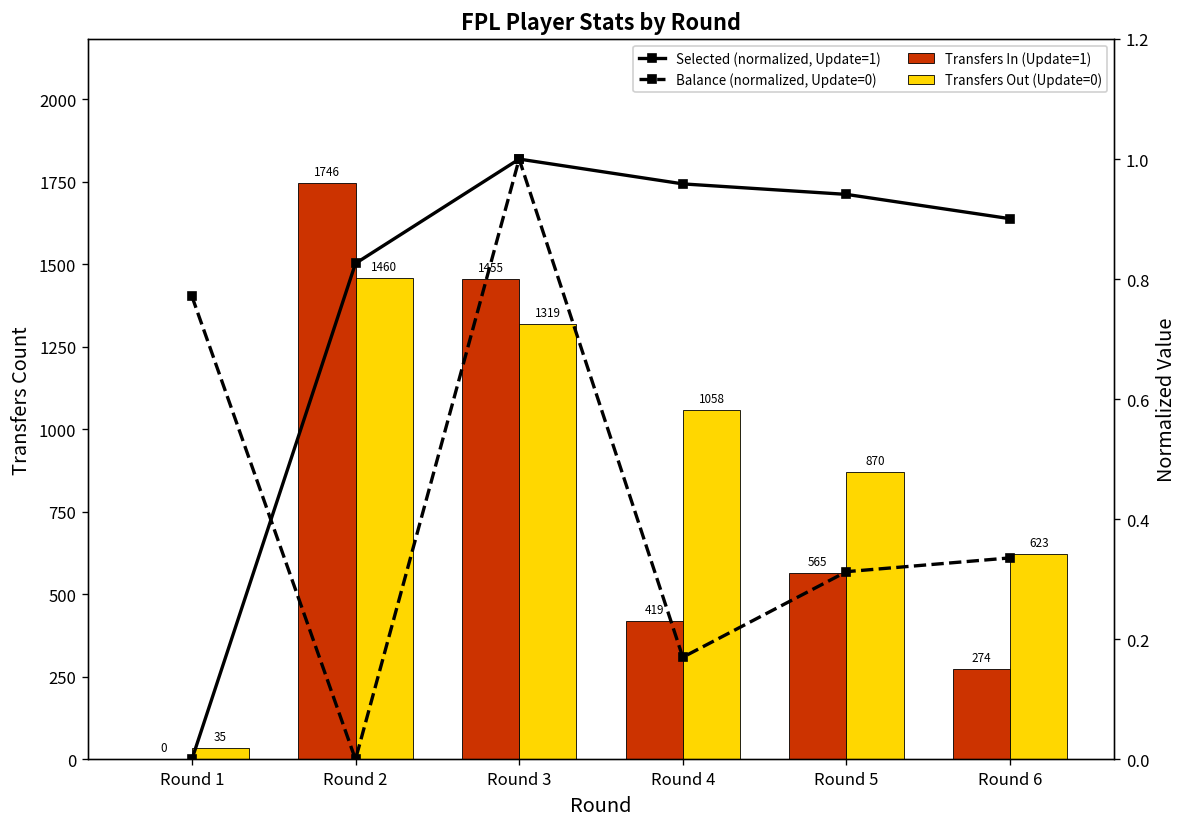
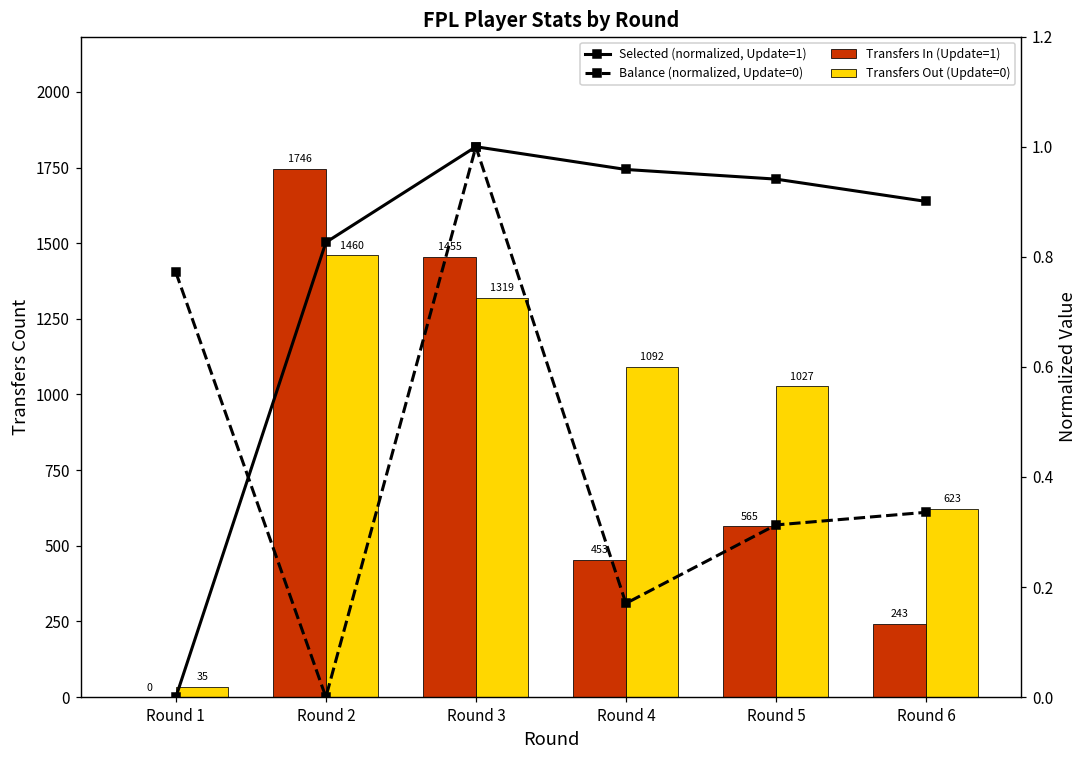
Transfers In (Update=1), Round 4: 419 -> 453
Transfers Out (Update=0), Round 4: 1058 -> 1092
Transfers Out (Update=0), Round 5: 870 -> 1027
Transfers In (Update=1), Round 6: 274 -> 243
